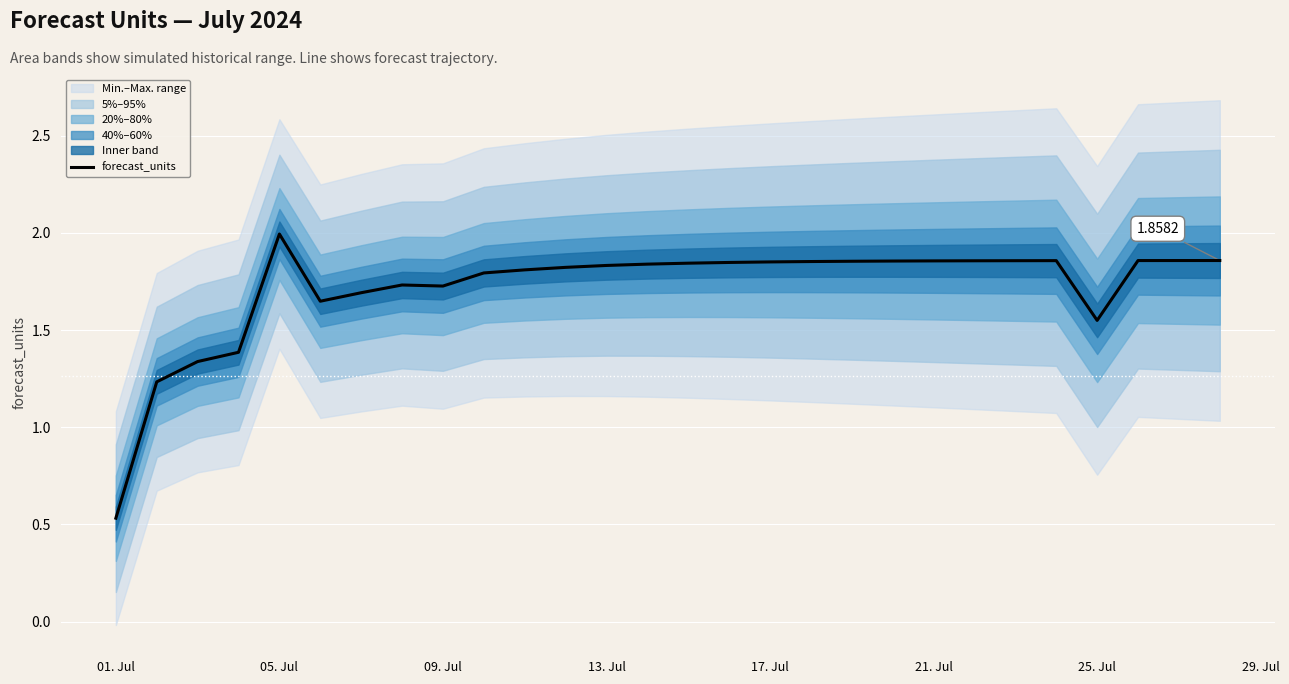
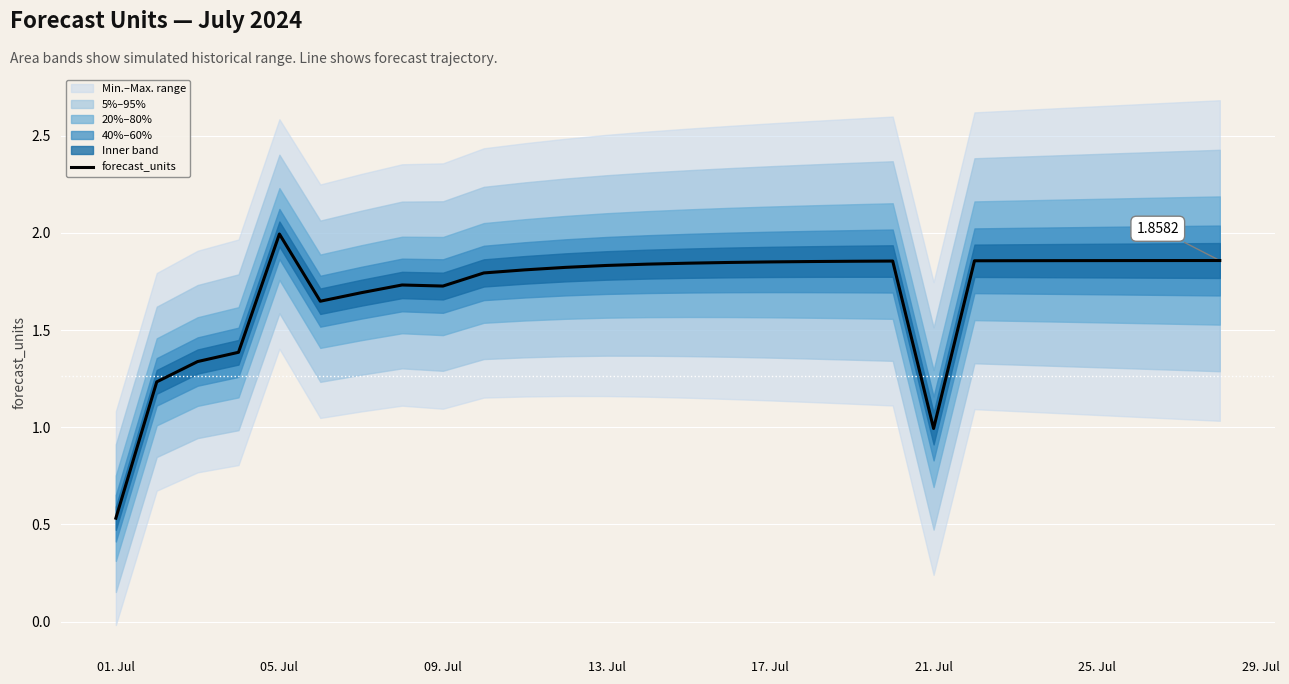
forecast_units, 21. Jul: 1.86 -> 0.99
forecast_units, 25. Jul: 1.55 -> 1.86
